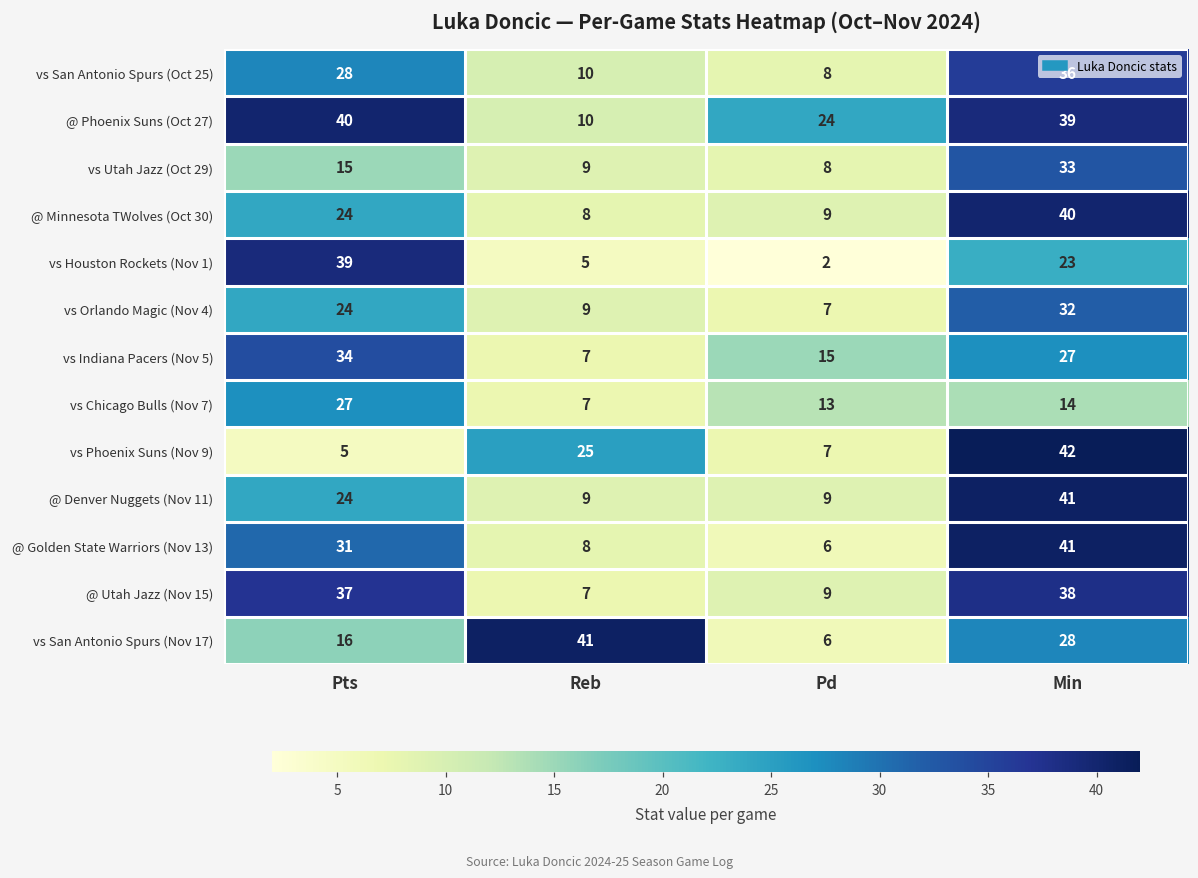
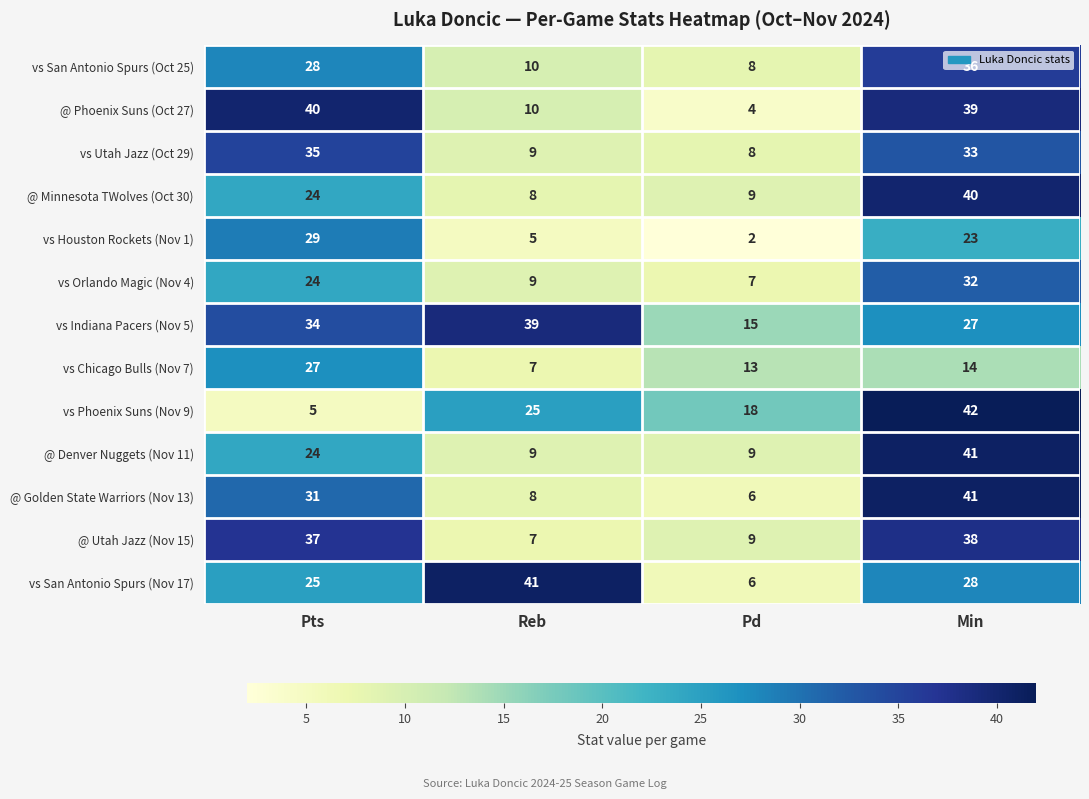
@ Phoenix Suns (Oct 27), Pd: 24 -> 4
vs Utah Jazz (Oct 29), Pts: 15 -> 35
vs Houston Rockets (Nov 1), Pts: 39 -> 29
vs Indiana Pacers (Nov 5), Reb: 7 -> 39
vs Phoenix Suns (Nov 9), Pd: 7 -> 18
vs San Antonio Spurs (Nov 17), Pts: 16 -> 25
